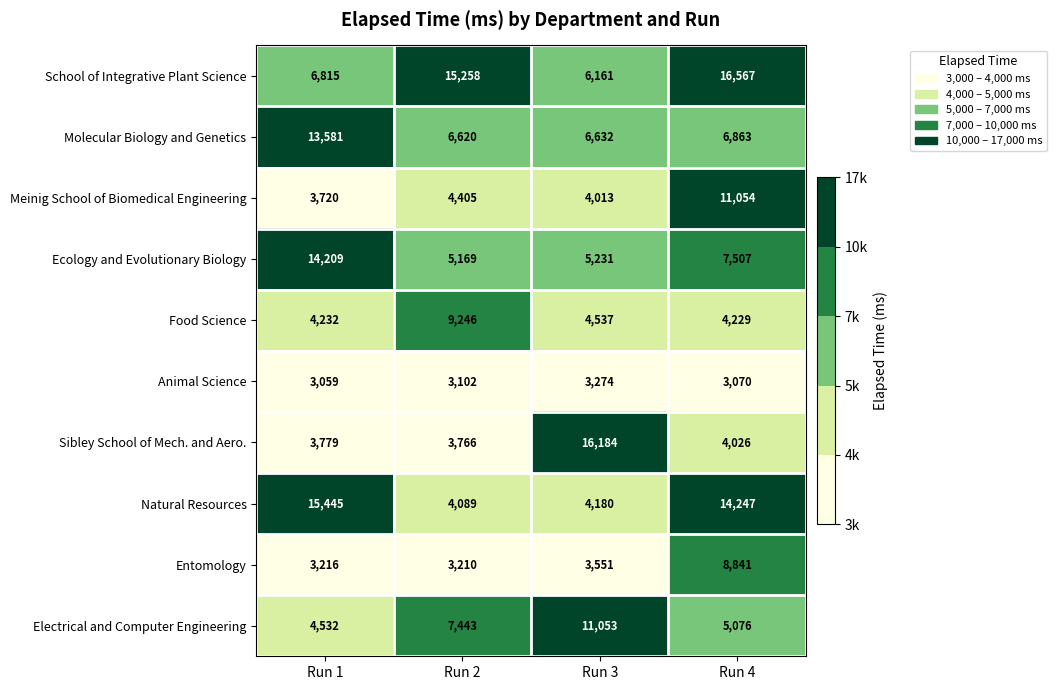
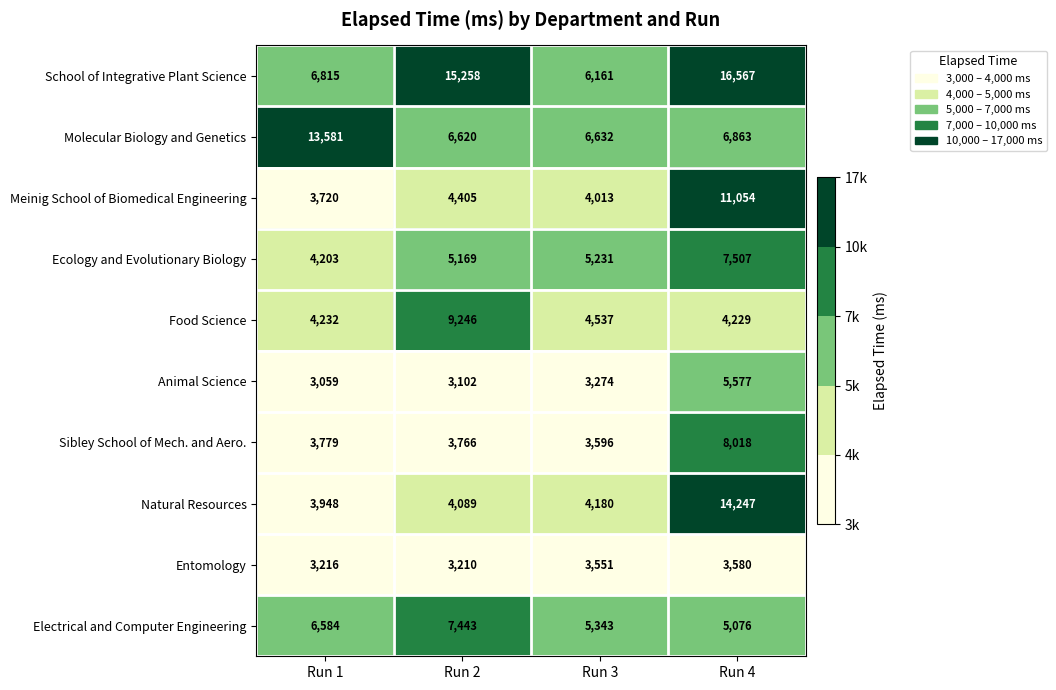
Ecology and Evolutionary Biology, Run 1: 14,209 -> 4,203
Animal Science, Run 4: 3,070 -> 5,577
Sibley School of Mech. and Aero., Run 3: 16,184 -> 3,596
Sibley School of Mech. and Aero., Run 4: 4,026 -> 8,018
Natural Resources, Run 1: 15,445 -> 3,948
Entomology, Run 4: 8,841 -> 3,580
Electrical and Computer Engineering, Run 1: 4,532 -> 6,584
Electrical and Computer Engineering, Run 3: 11,053 -> 5,343
